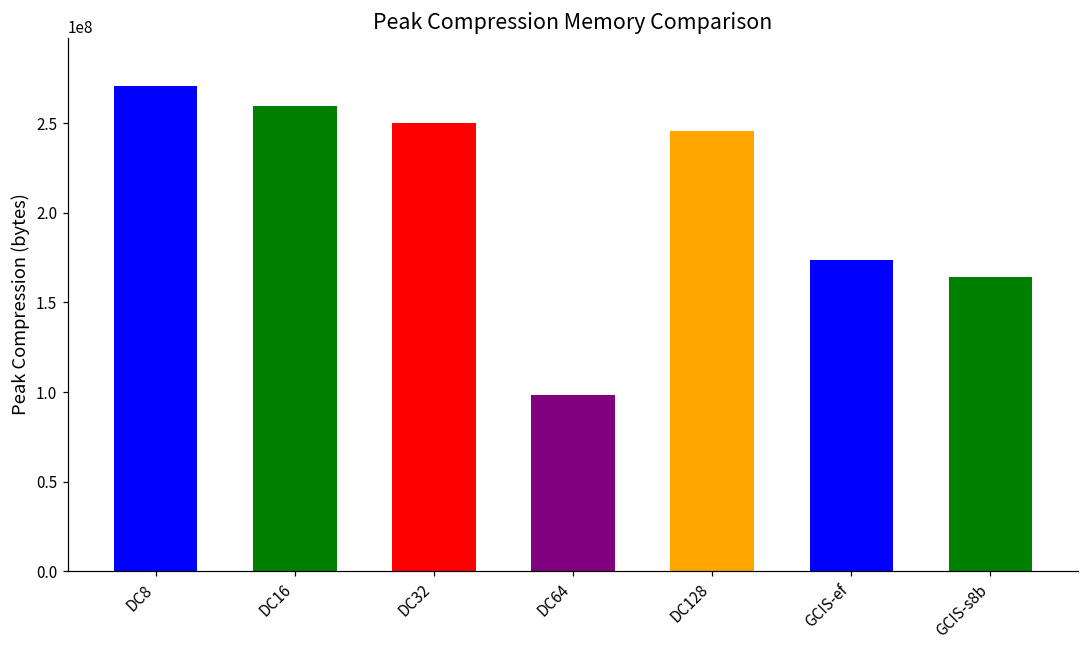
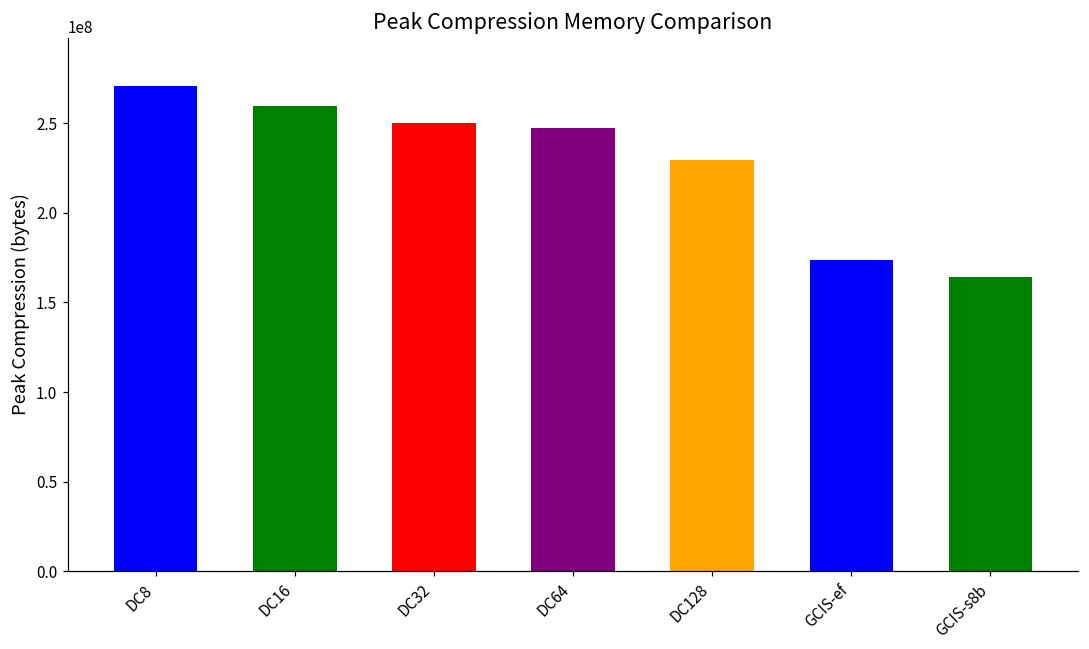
DC64: 98000000 -> 247000000
DC128: 246000000 -> 229000000
